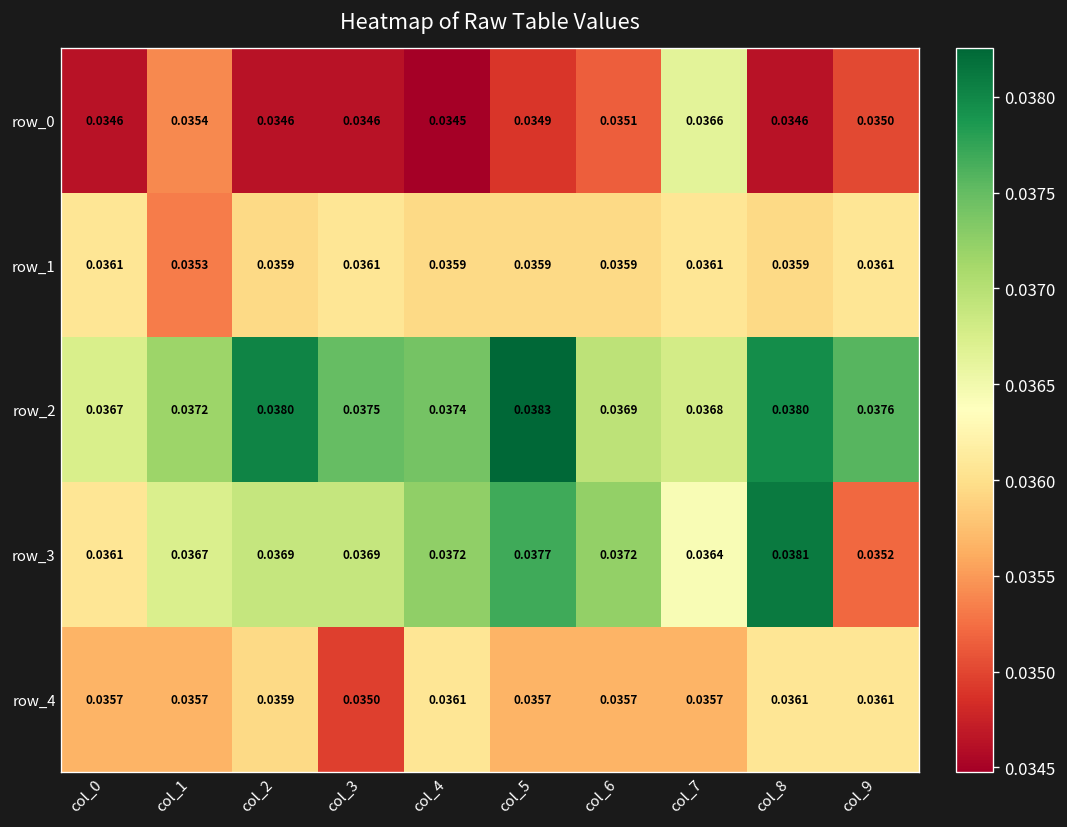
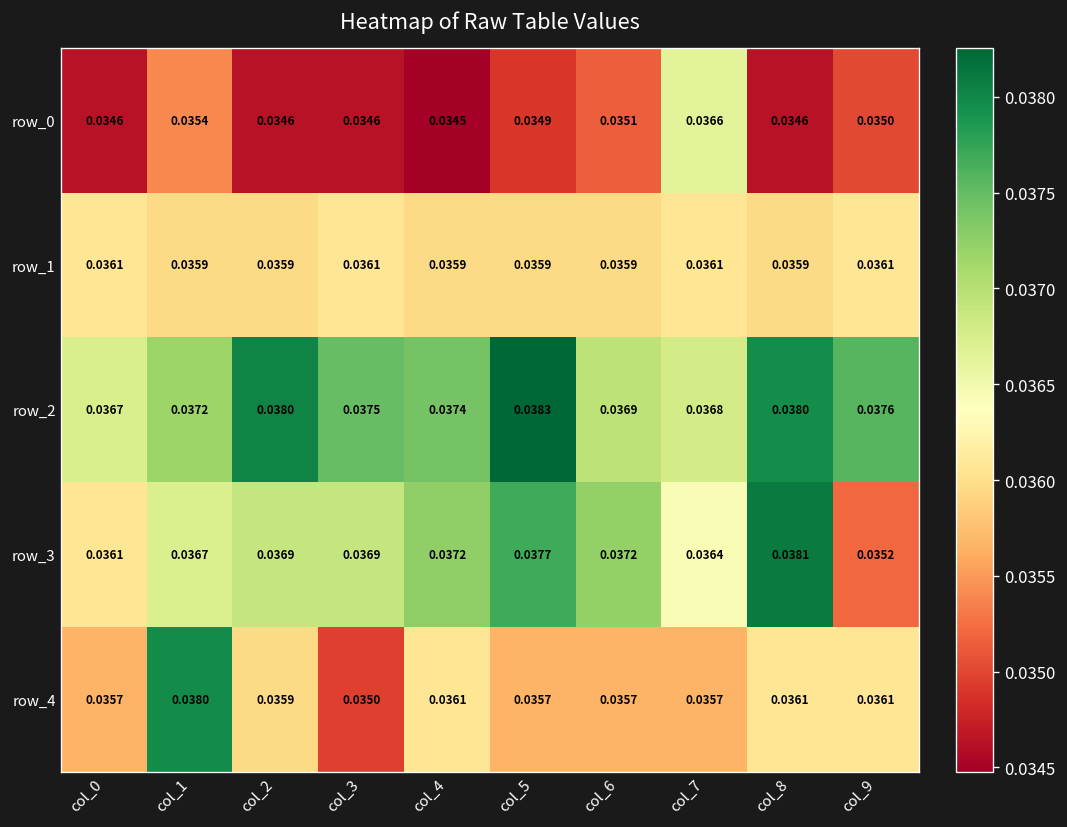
row_1, col_1: 0.0353 -> 0.0359
row_4, col_1: 0.0357 -> 0.0380
